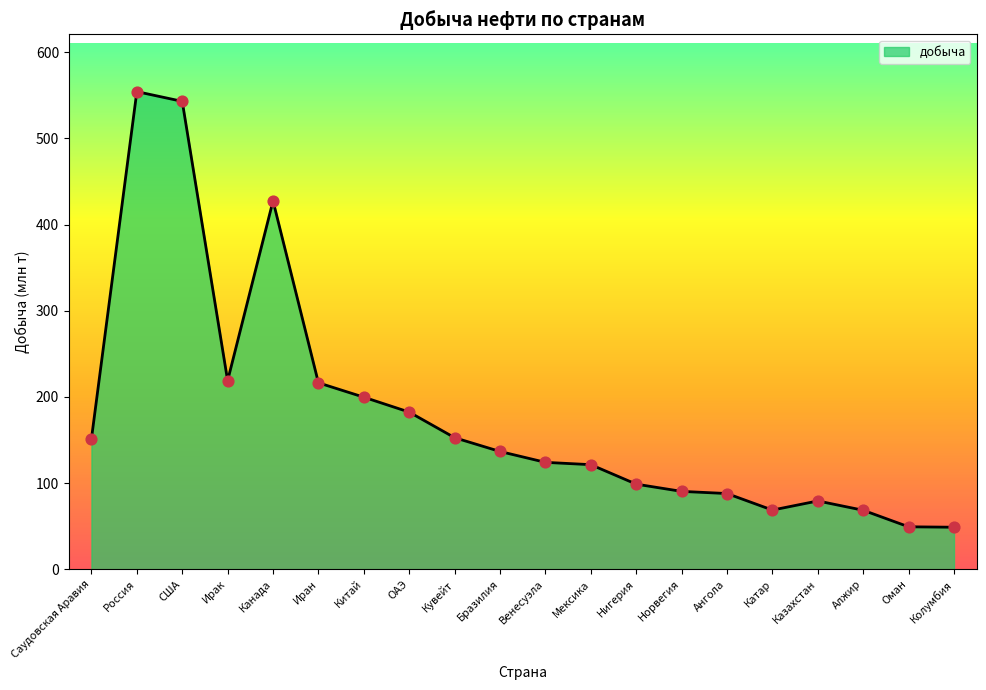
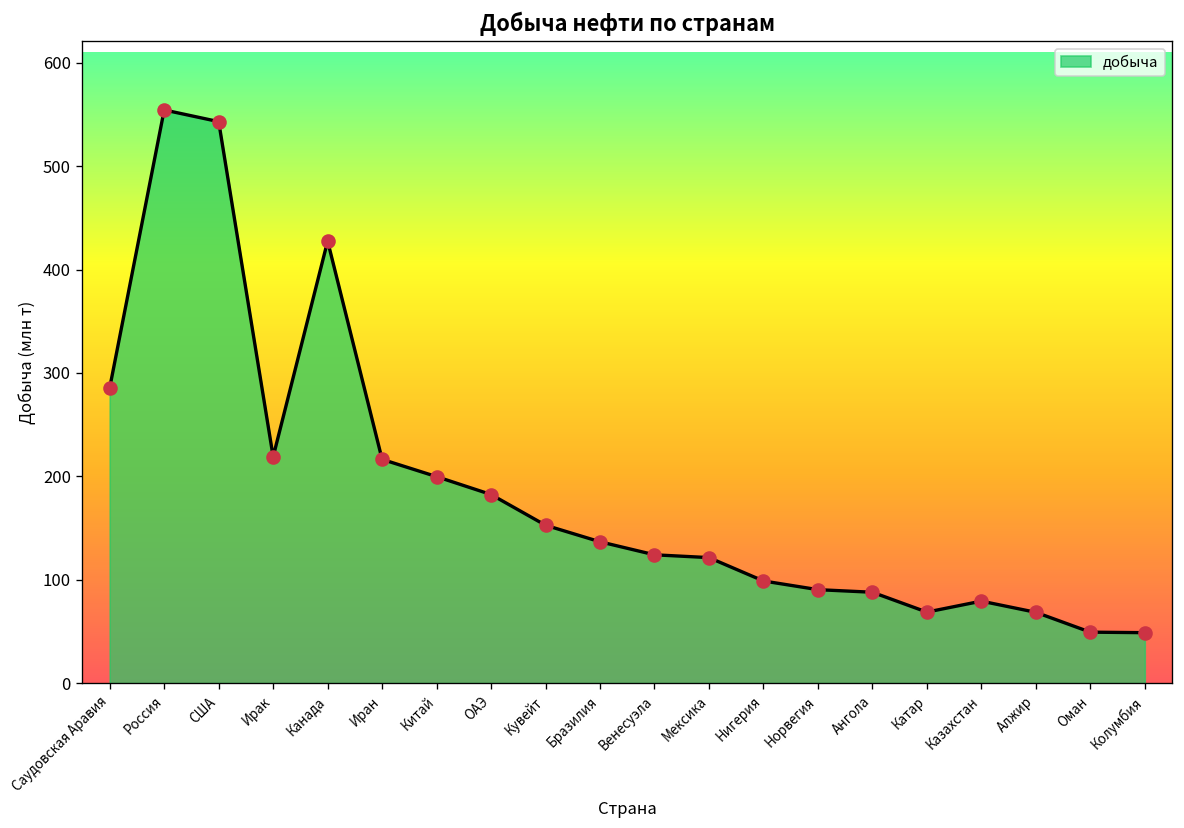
Саудовская Аравия: 150 -> 290
